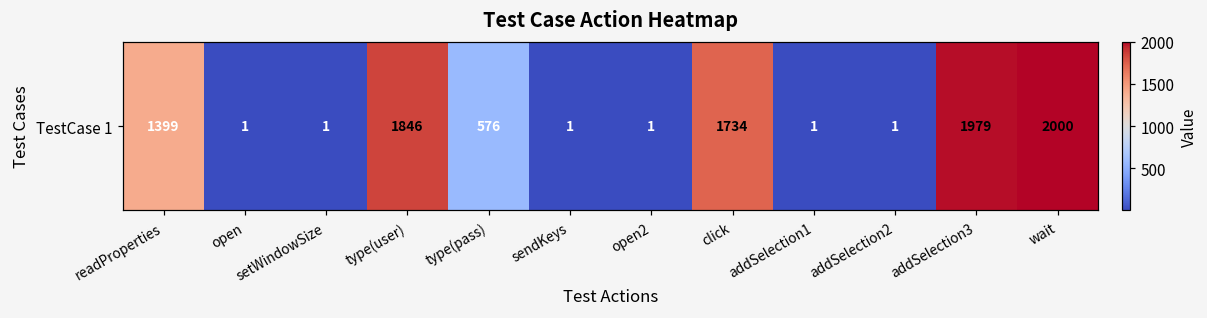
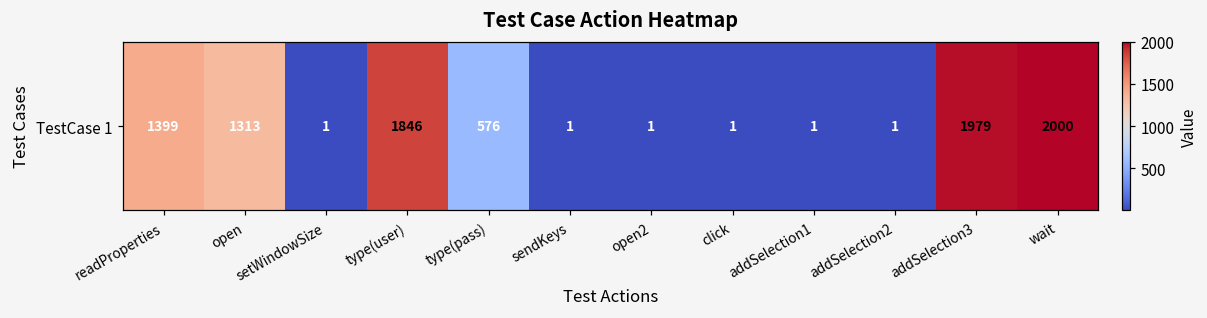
TestCase 1, open: 1 -> 1313
TestCase 1, click: 1734 -> 1
